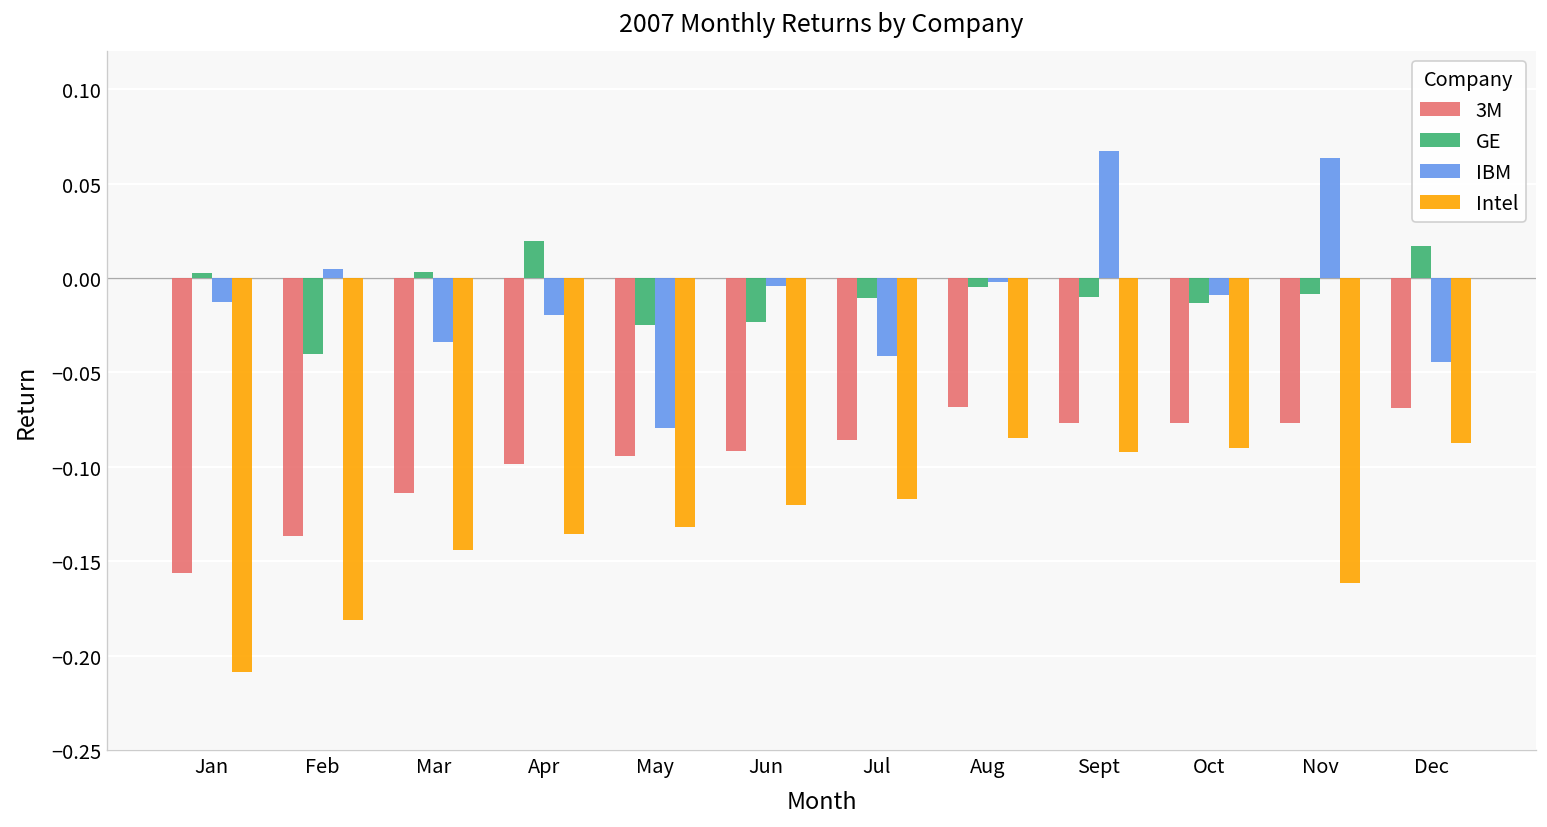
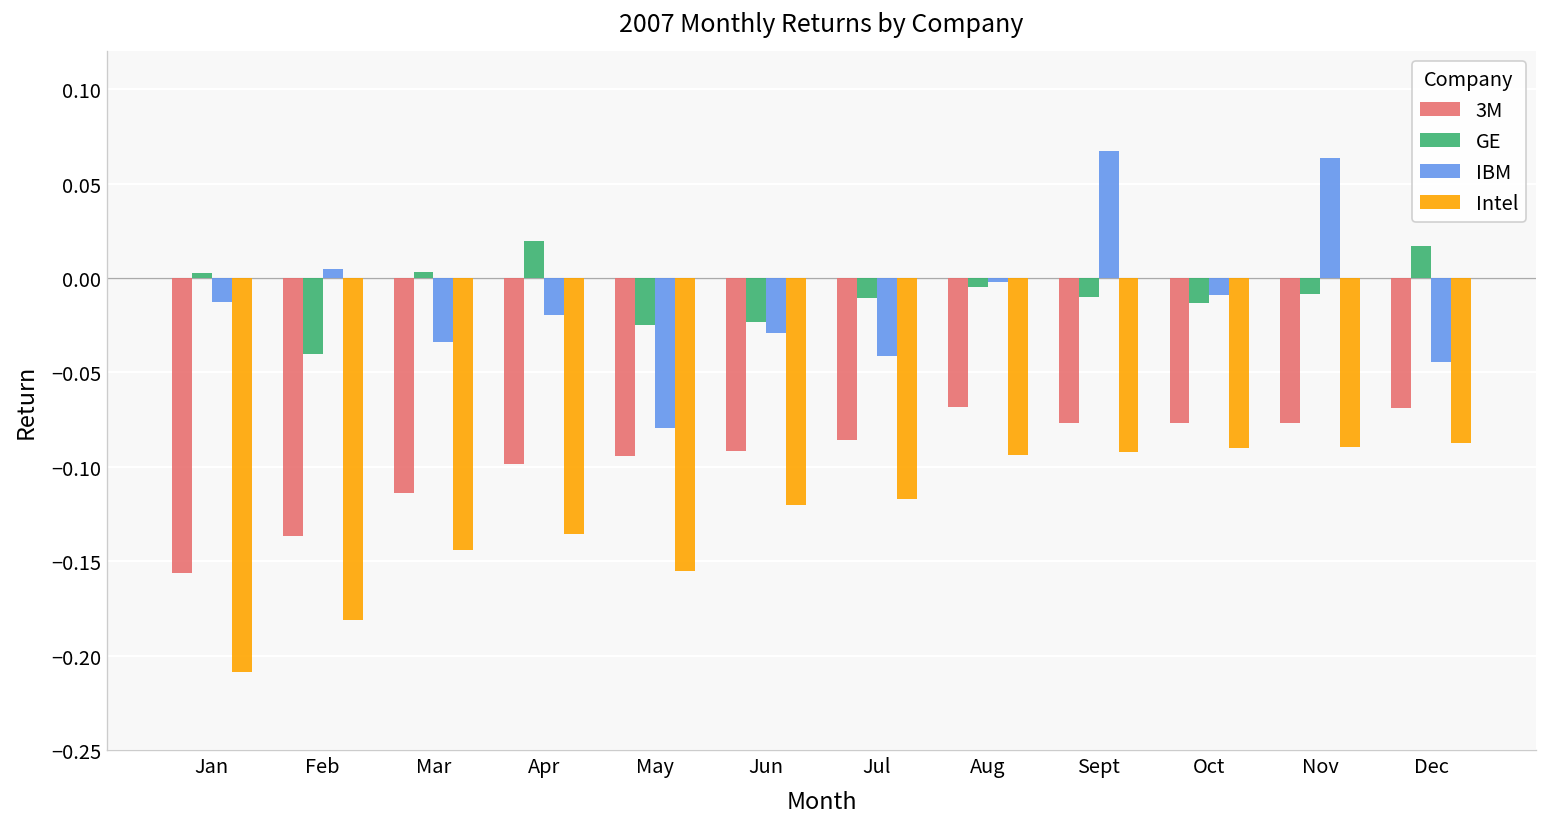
Intel, May: -0.132 -> -0.155
IBM, Jun: -0.004 -> -0.029
Intel, Aug: -0.085 -> -0.093
Intel, Nov: -0.161 -> -0.090
